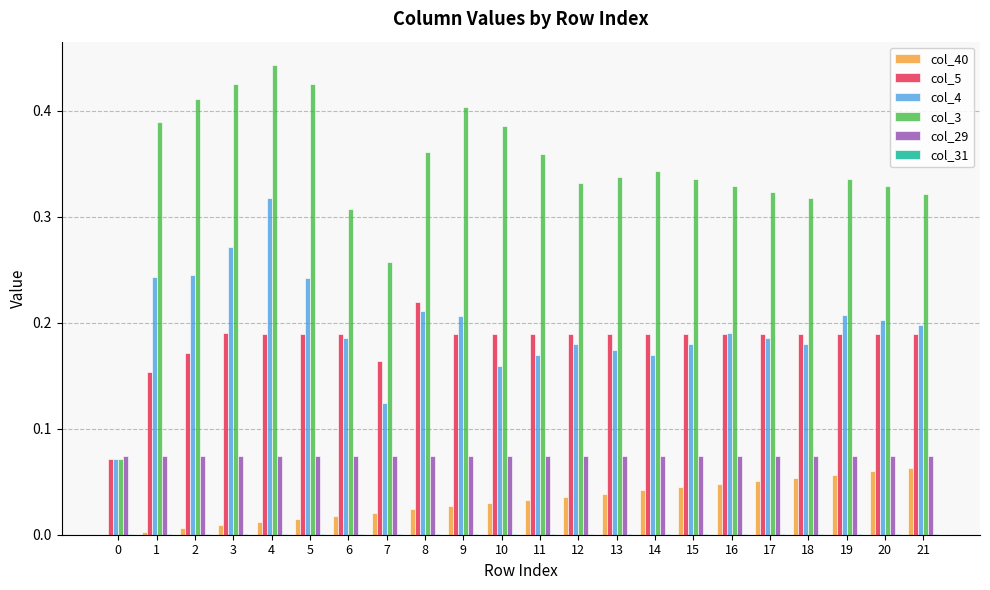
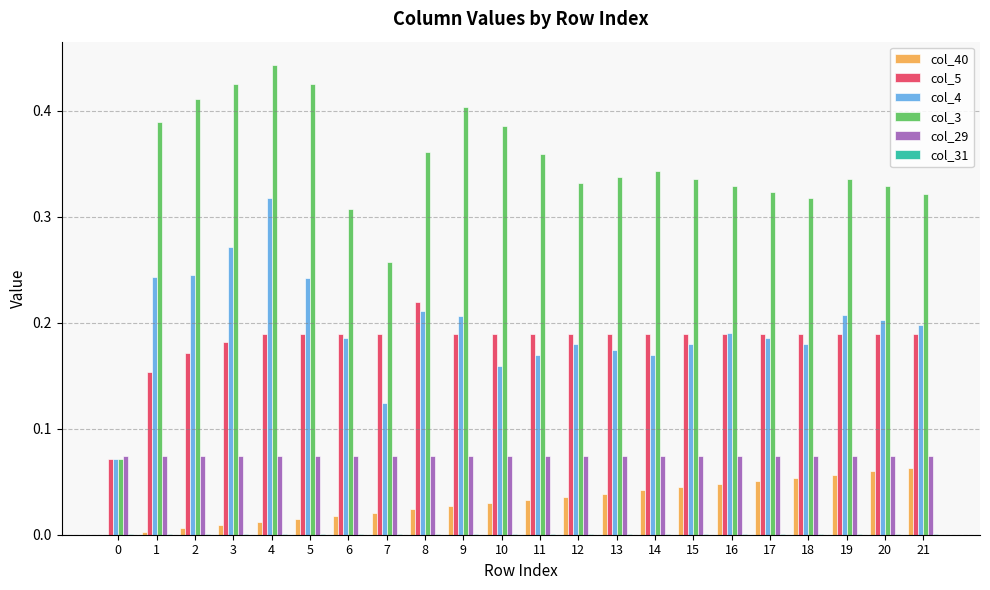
col_5, 3: 0.190 -> 0.182
col_5, 7: 0.164 -> 0.189
